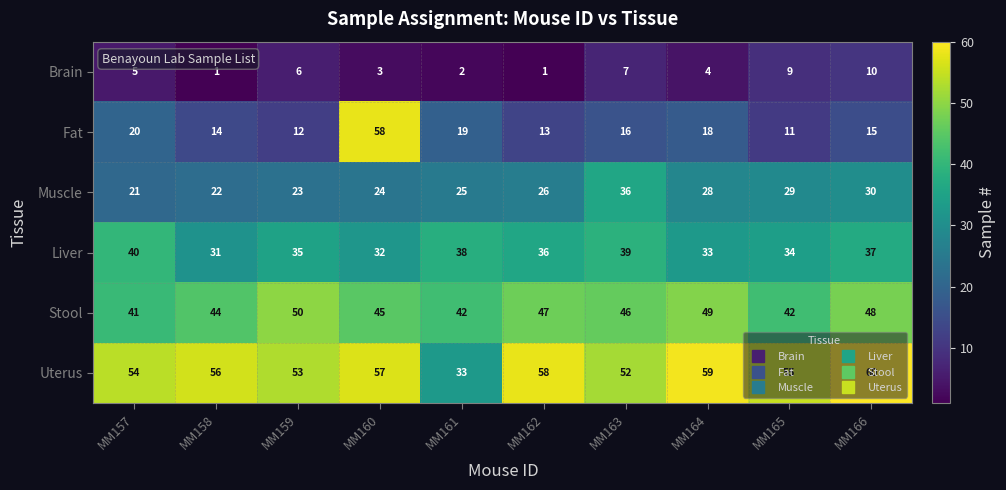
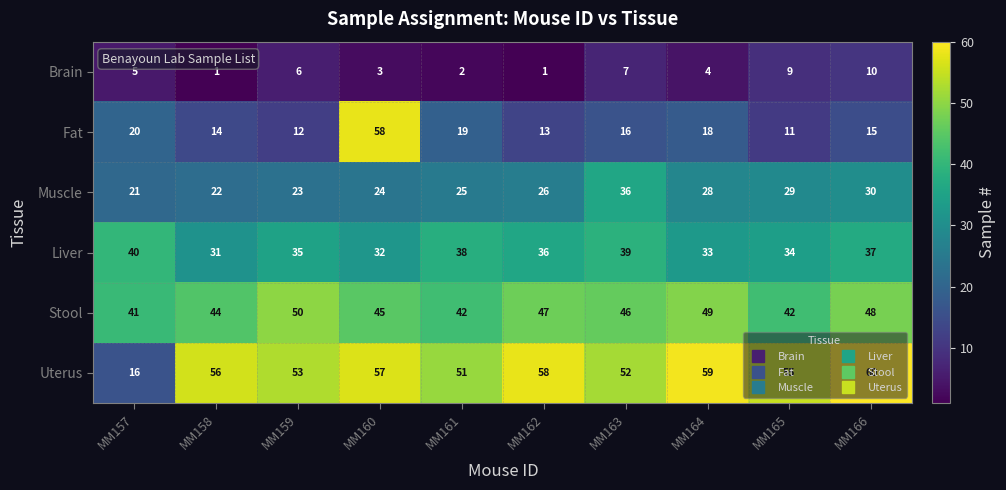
Uterus, MM157: 54 -> 16
Uterus, MM161: 33 -> 51
